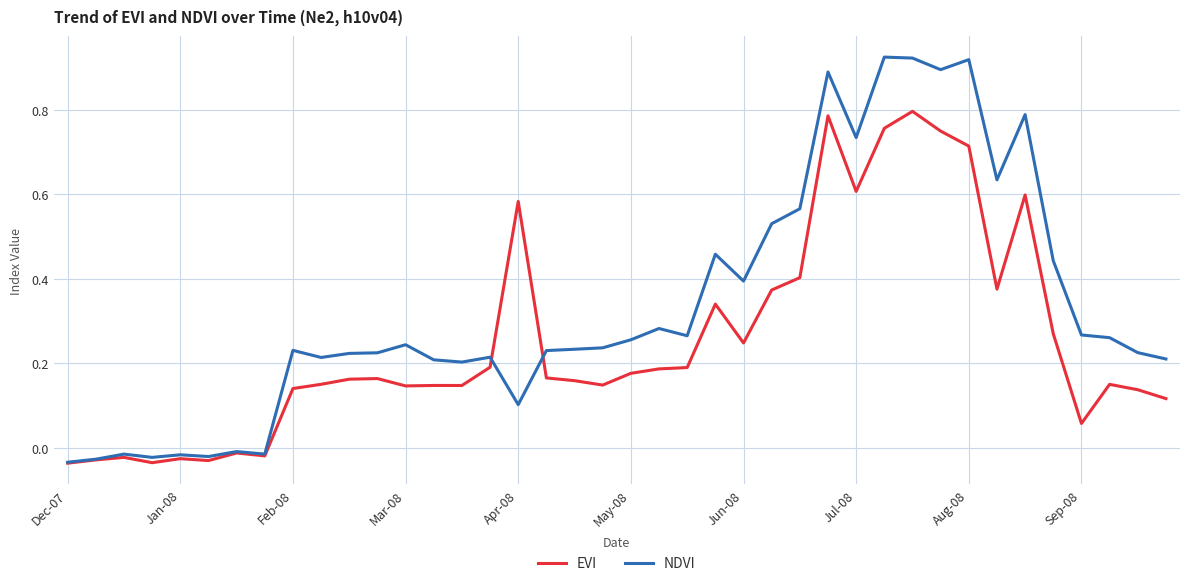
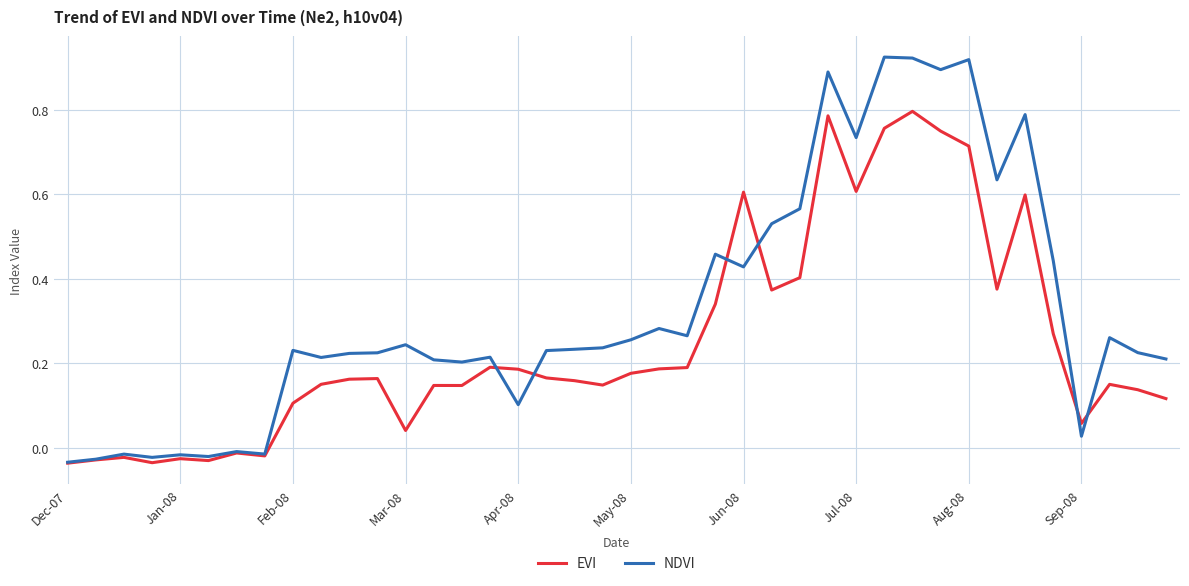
EVI, Feb-08: 0.14 -> 0.11
EVI, Mar-08: 0.15 -> 0.04
EVI, Apr-08: 0.58 -> 0.19
EVI, Jun-08: 0.25 -> 0.61
NDVI, Jun-08: 0.39 -> 0.43
NDVI, Sep-08: 0.27 -> 0.03
